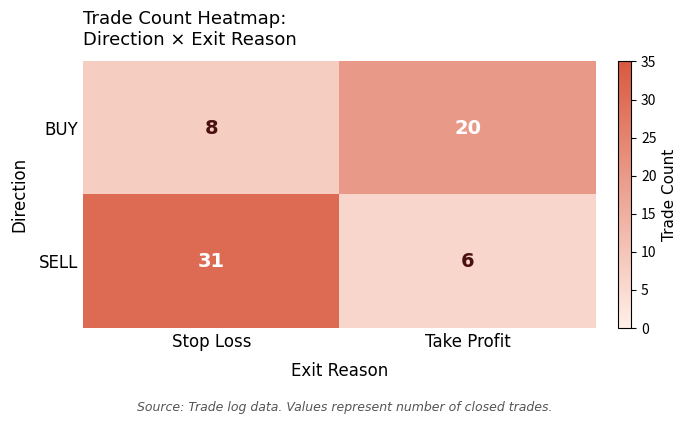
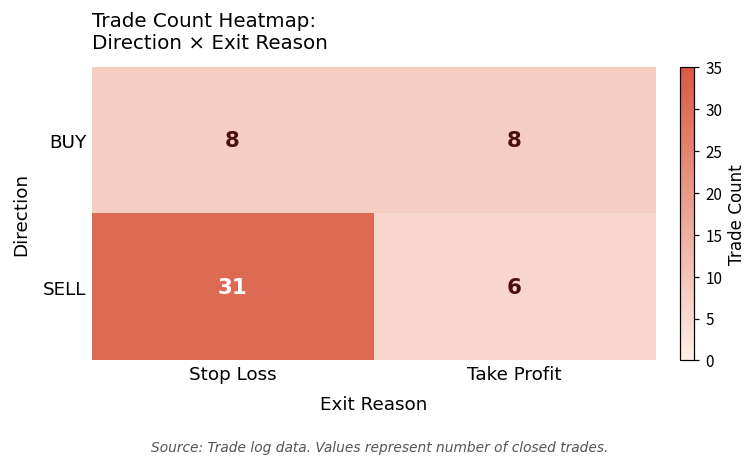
BUY, Take Profit: 20 -> 8
